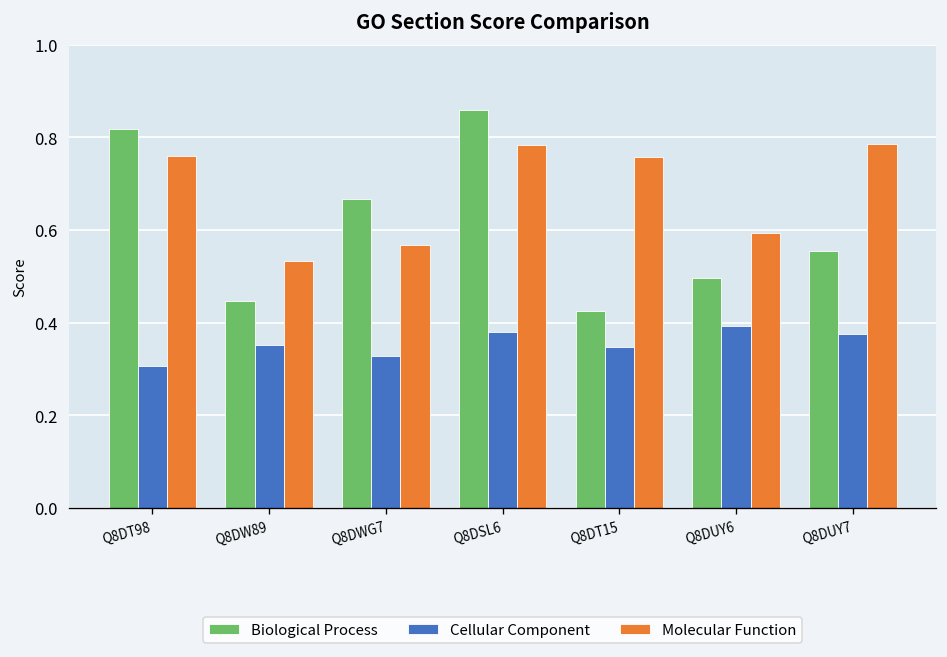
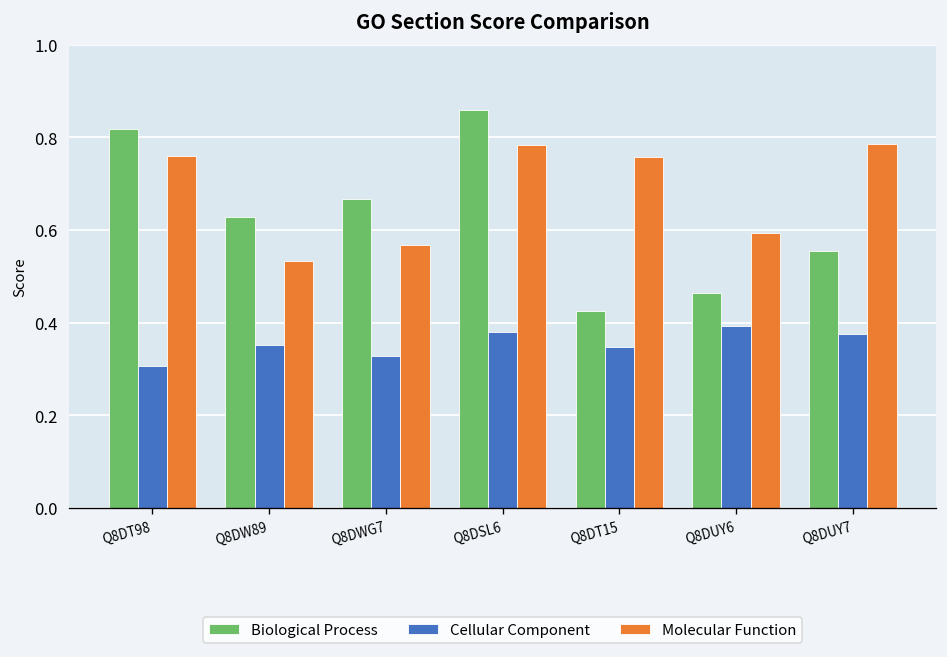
Biological Process, Q8DW89: 0.45 -> 0.63
Biological Process, Q8DUY6: 0.50 -> 0.46
